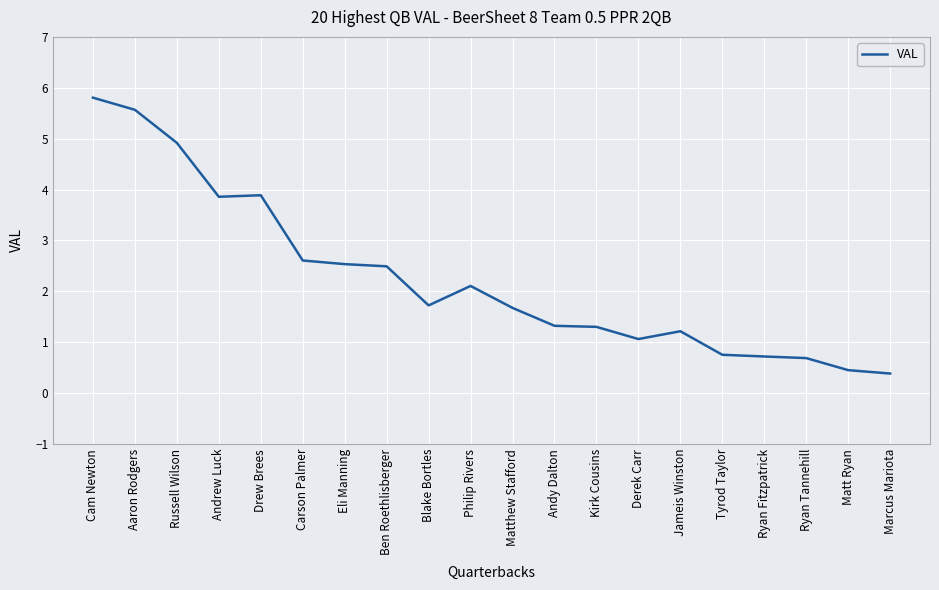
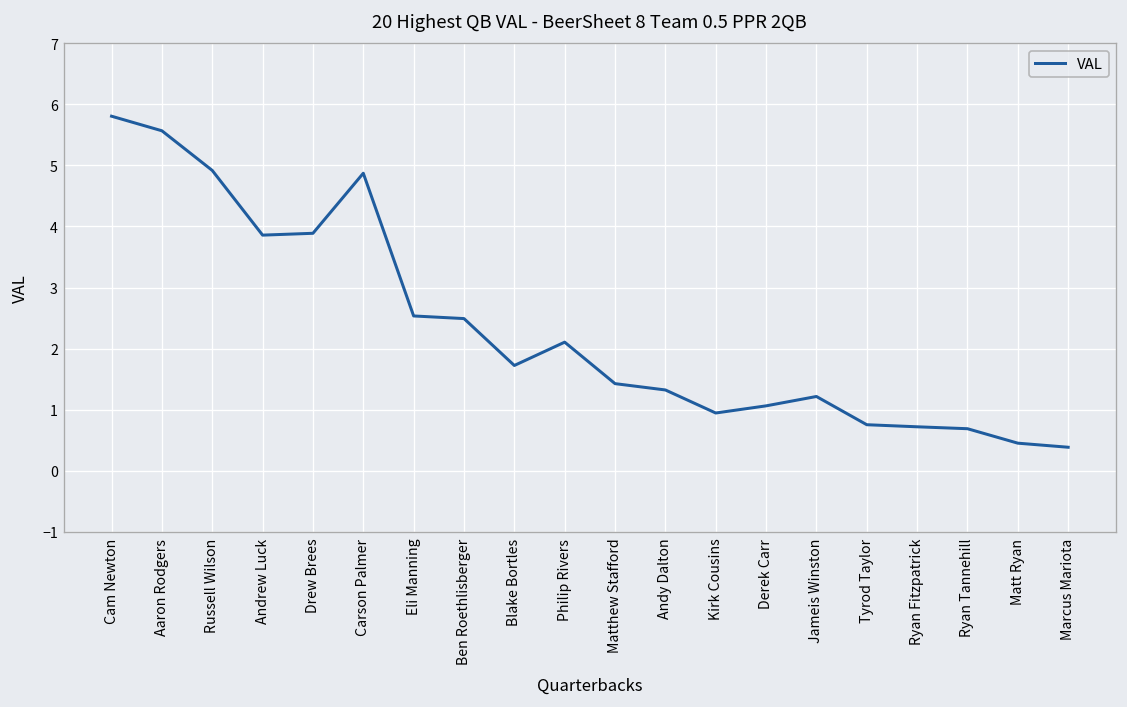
Carson Palmer: 2.6 -> 4.9
Matthew Stafford: 1.7 -> 1.4
Kirk Cousins: 1.3 -> 0.9
